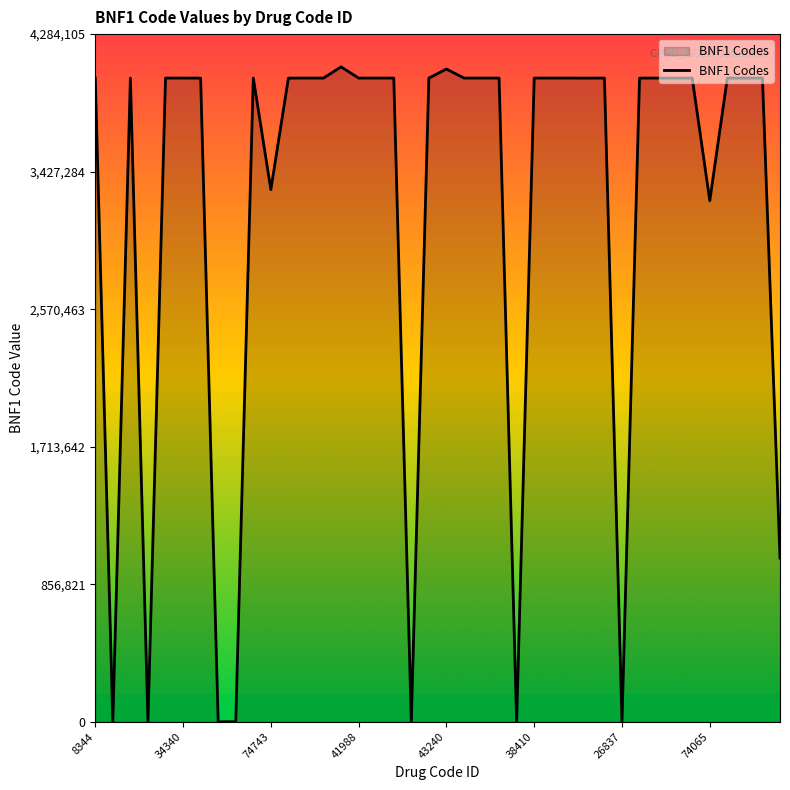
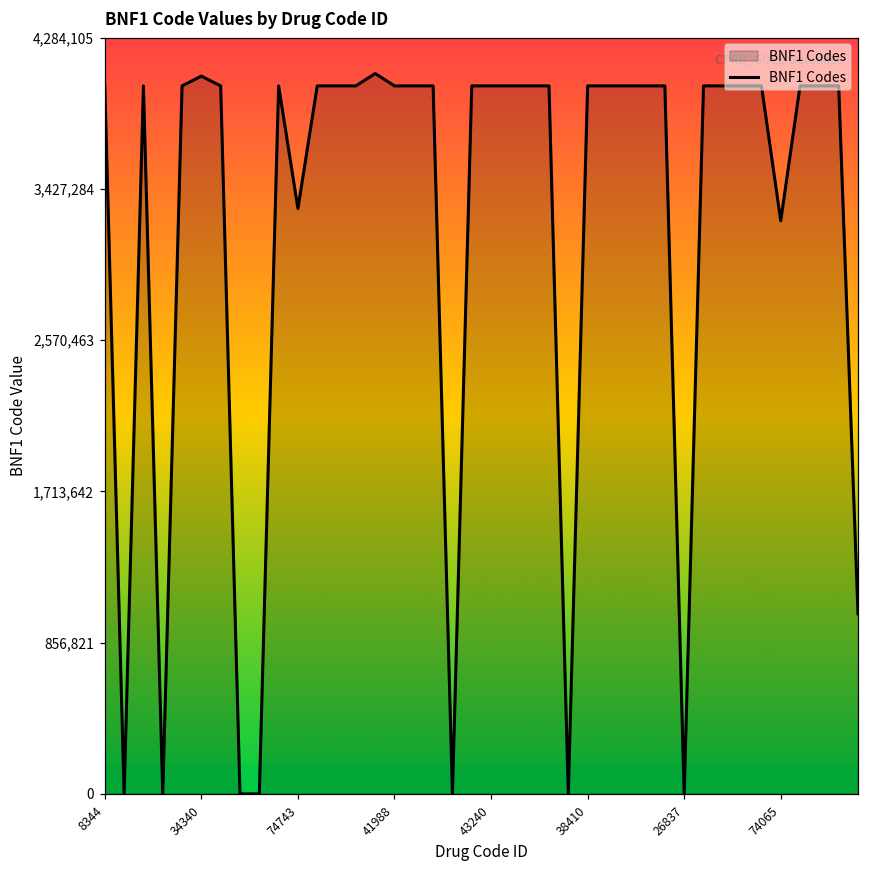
34340: 4,010,000 -> 4,070,000
43240: 4,070,000 -> 4,010,000
